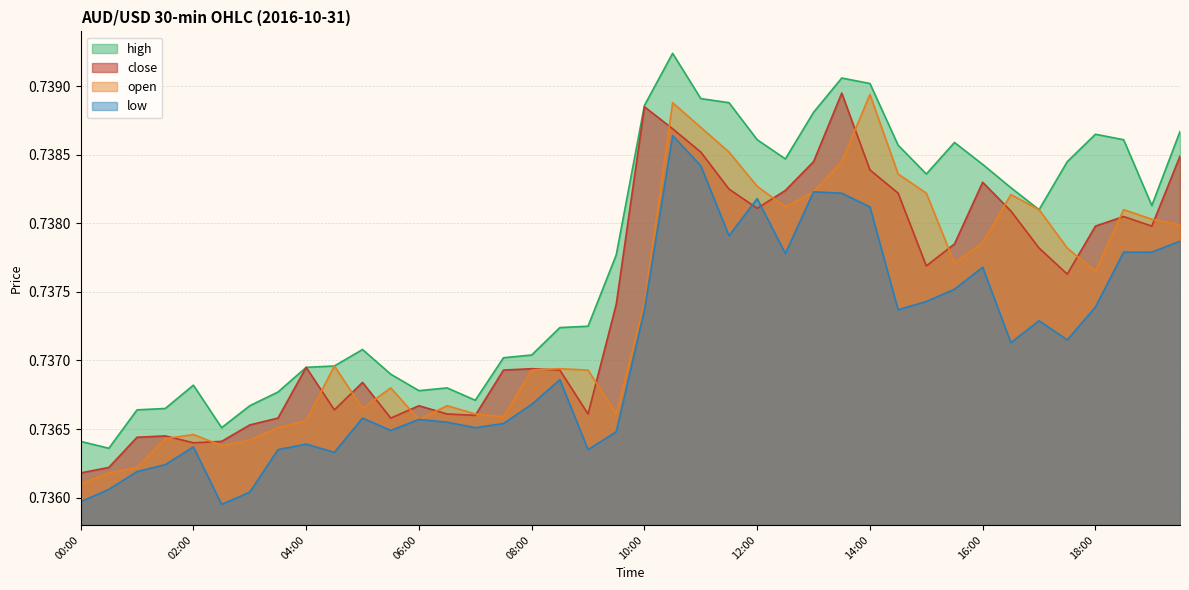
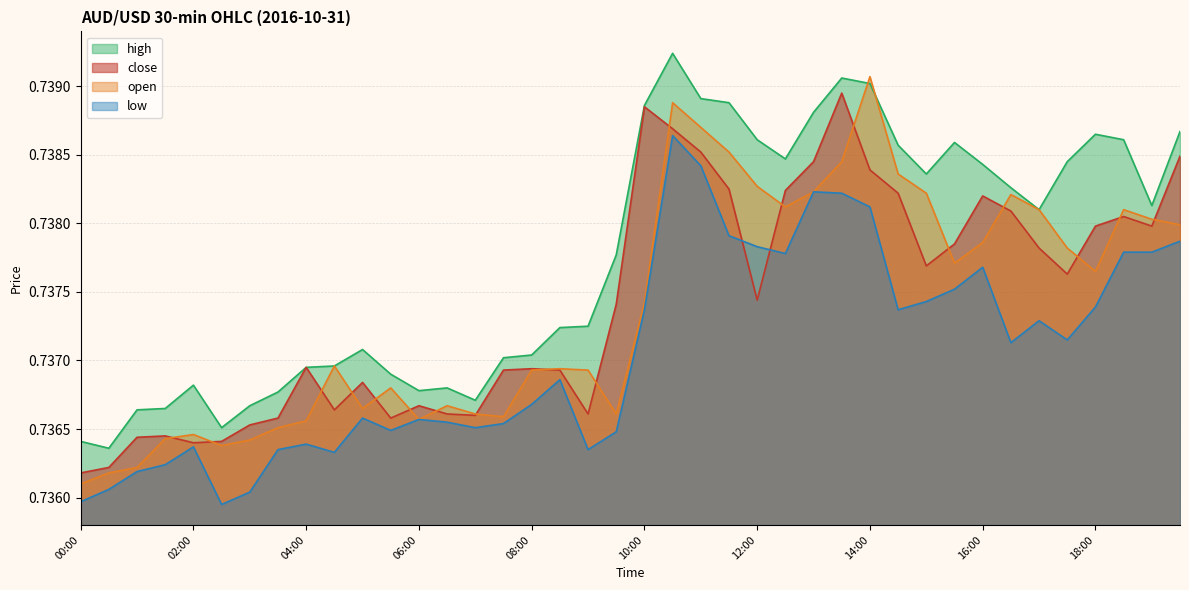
close, 12:00: 0.73811 -> 0.73744
low, 12:00: 0.73818 -> 0.73783
open, 14:00: 0.73894 -> 0.73907
close, 16:00: 0.7383 -> 0.7382
